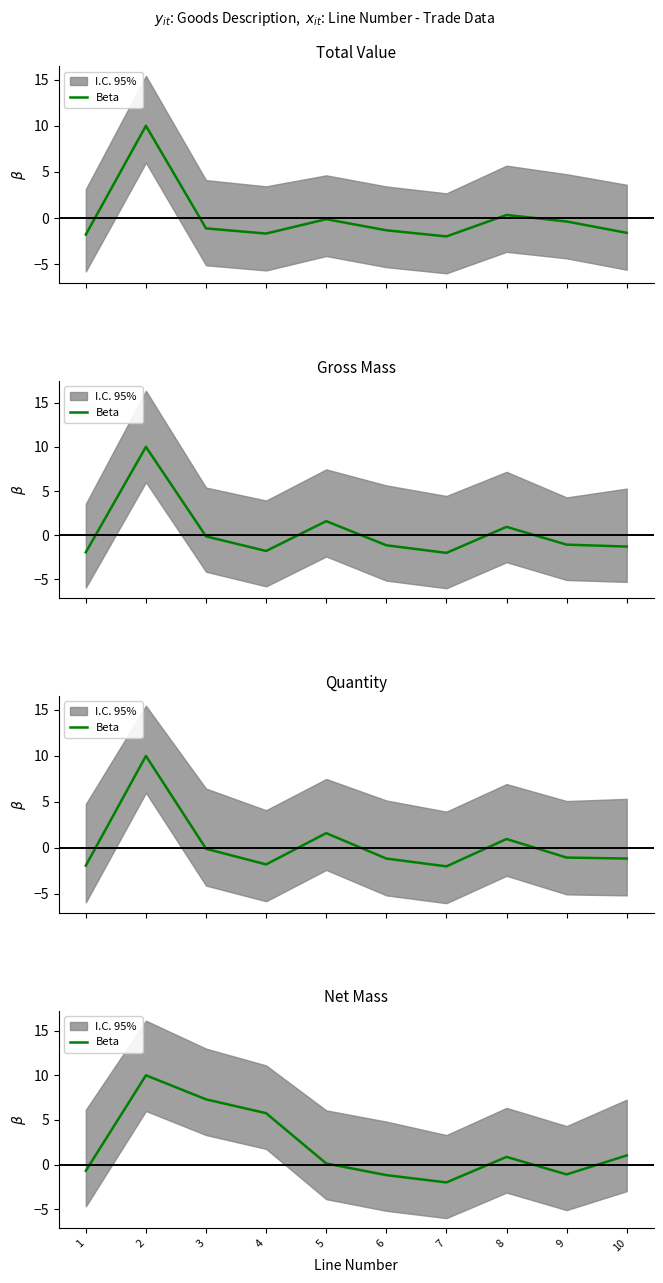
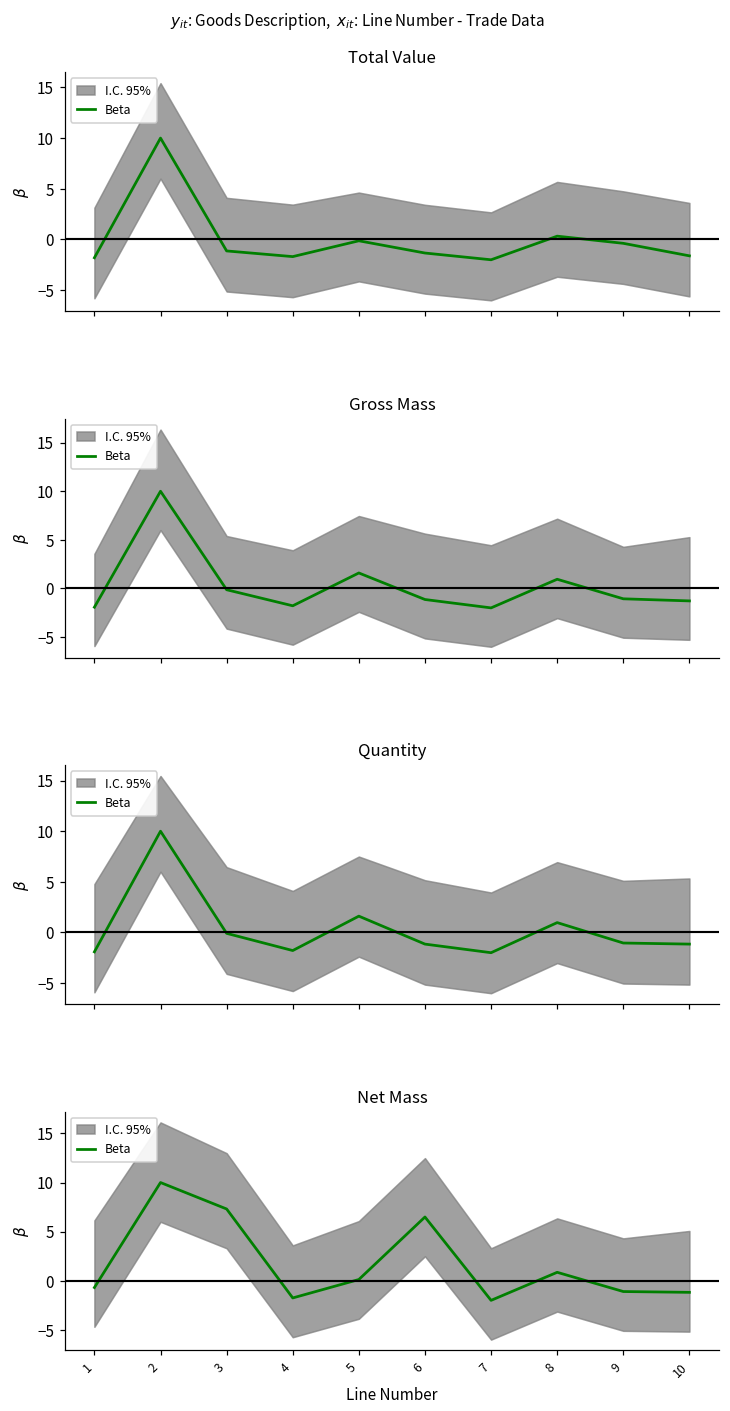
Net Mass, Beta, 4: 6 -> -2
Net Mass, Beta, 6: -1 -> 6
Net Mass, Beta, 10: 1 -> -1
